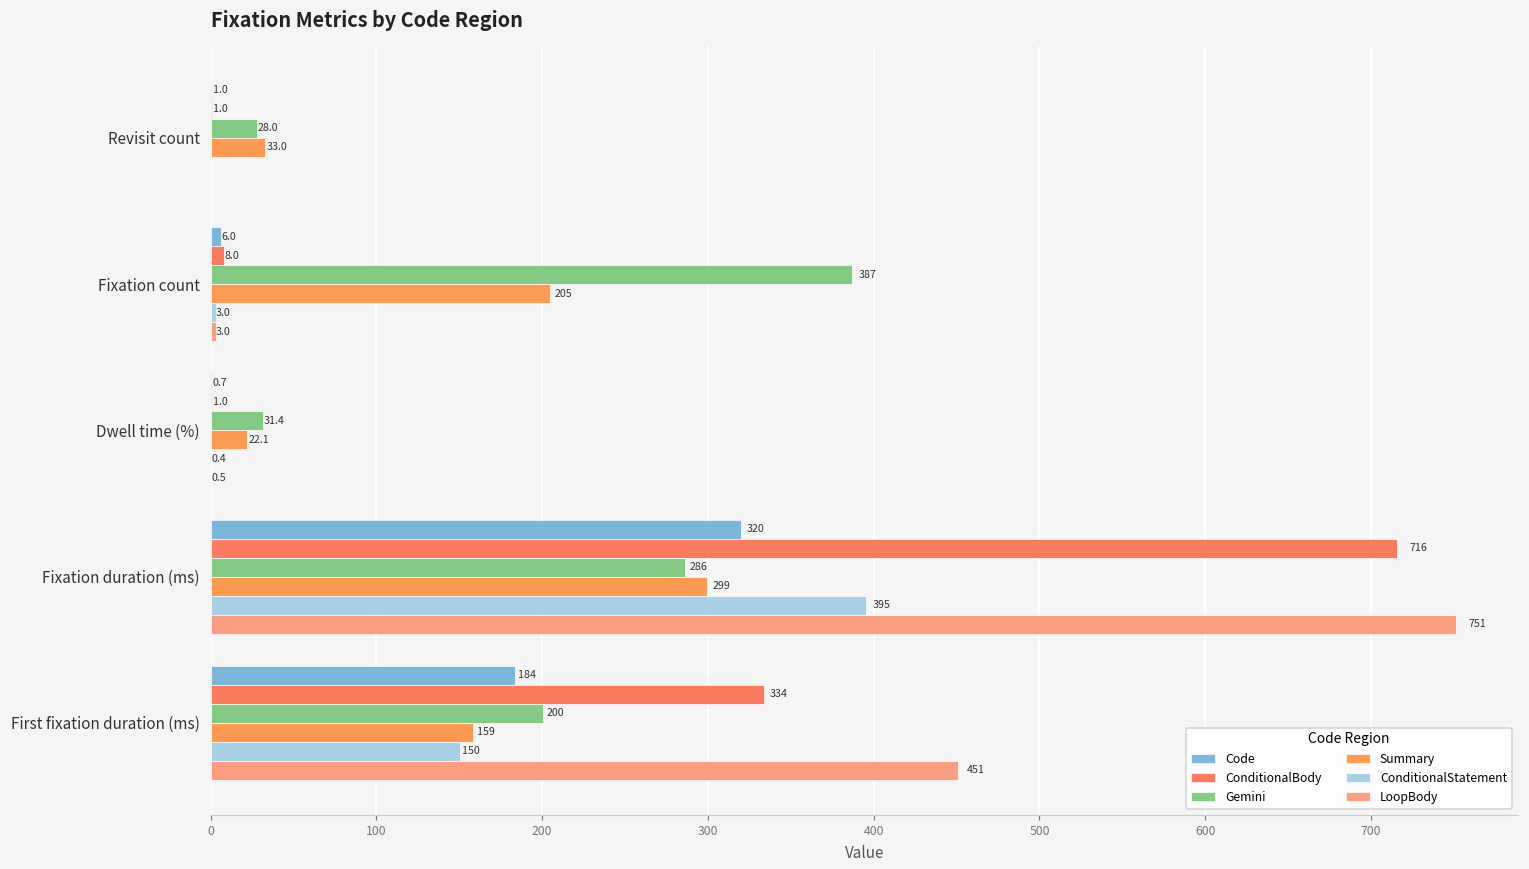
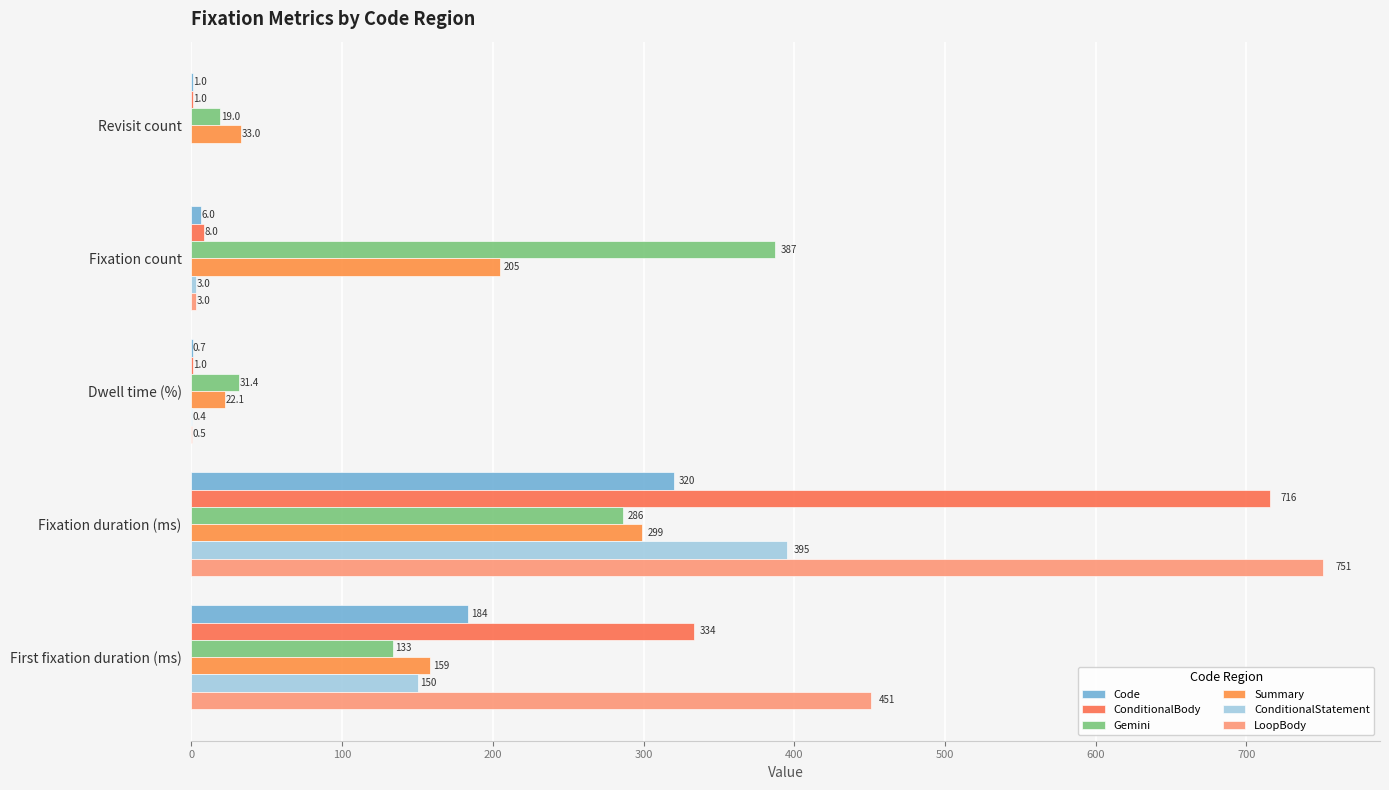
Gemini, Revisit count: 28.0 -> 19.0
Gemini, First fixation duration (ms): 200 -> 133
